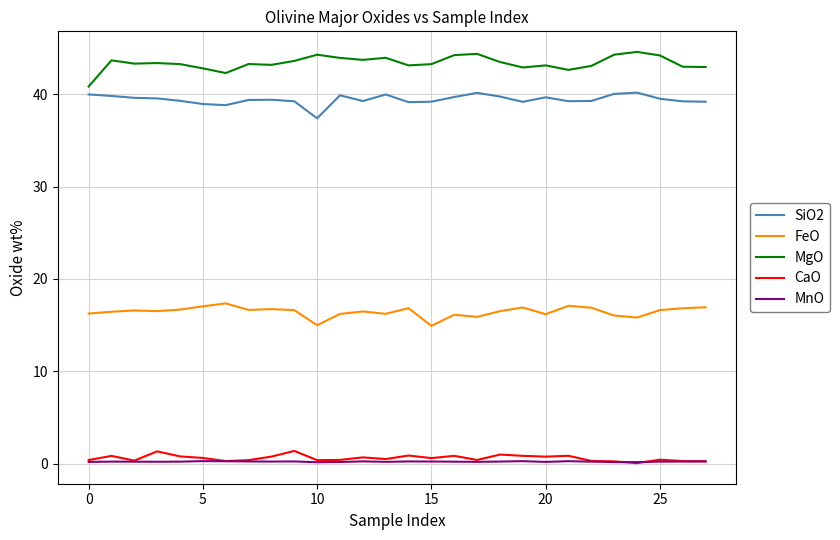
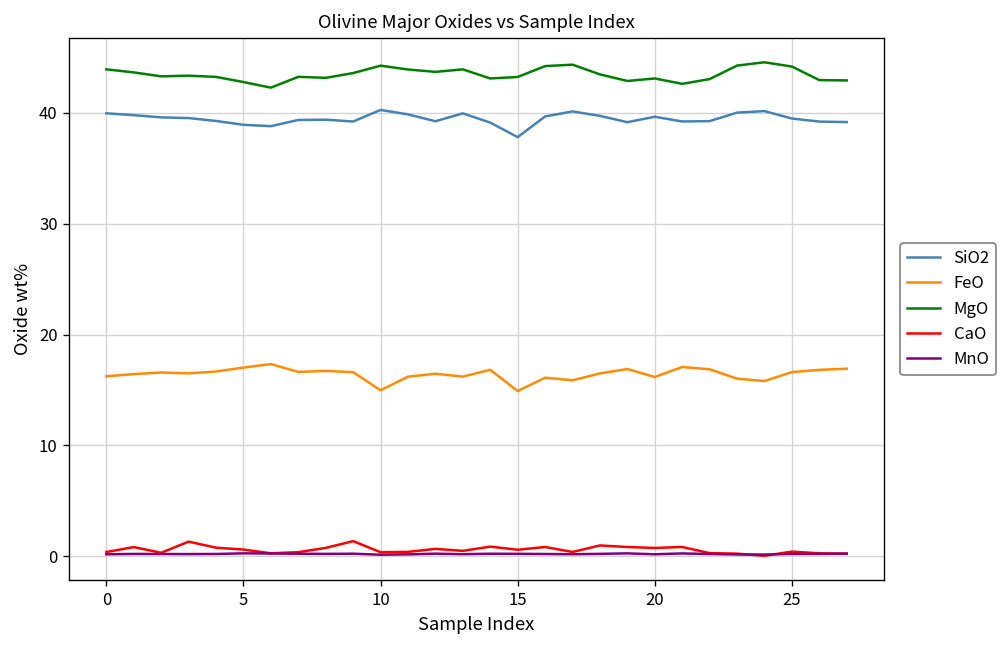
MgO, 0: 41 -> 44
SiO2, 10: 37 -> 40
SiO2, 15: 39 -> 38
